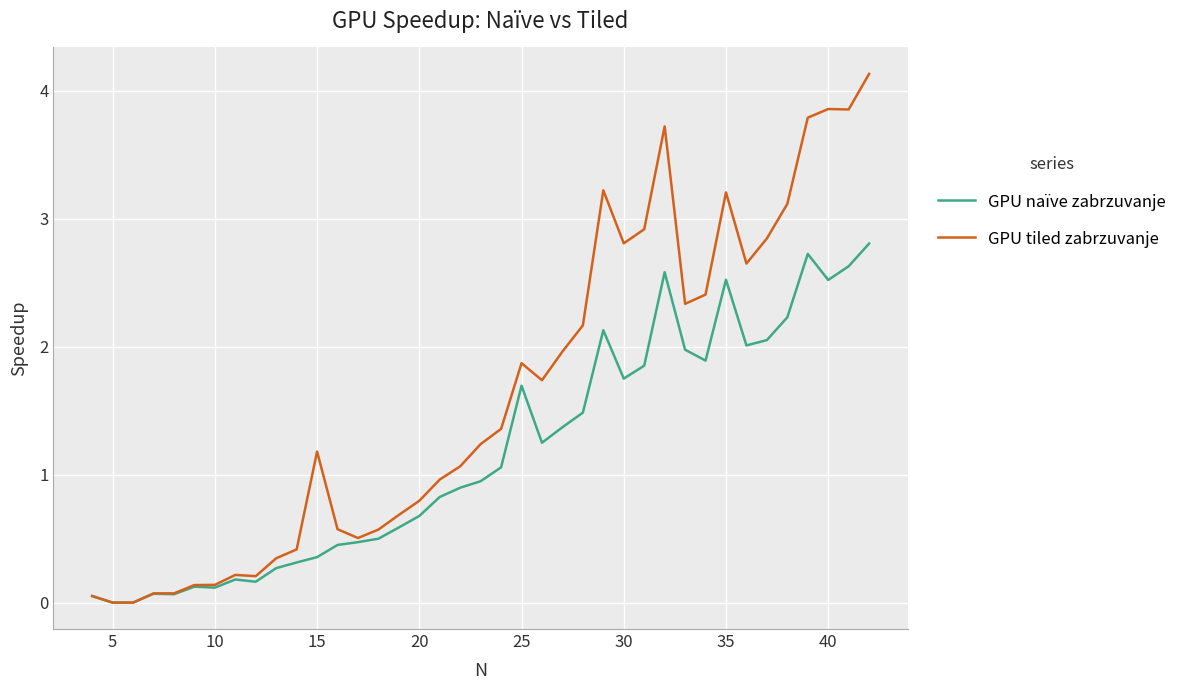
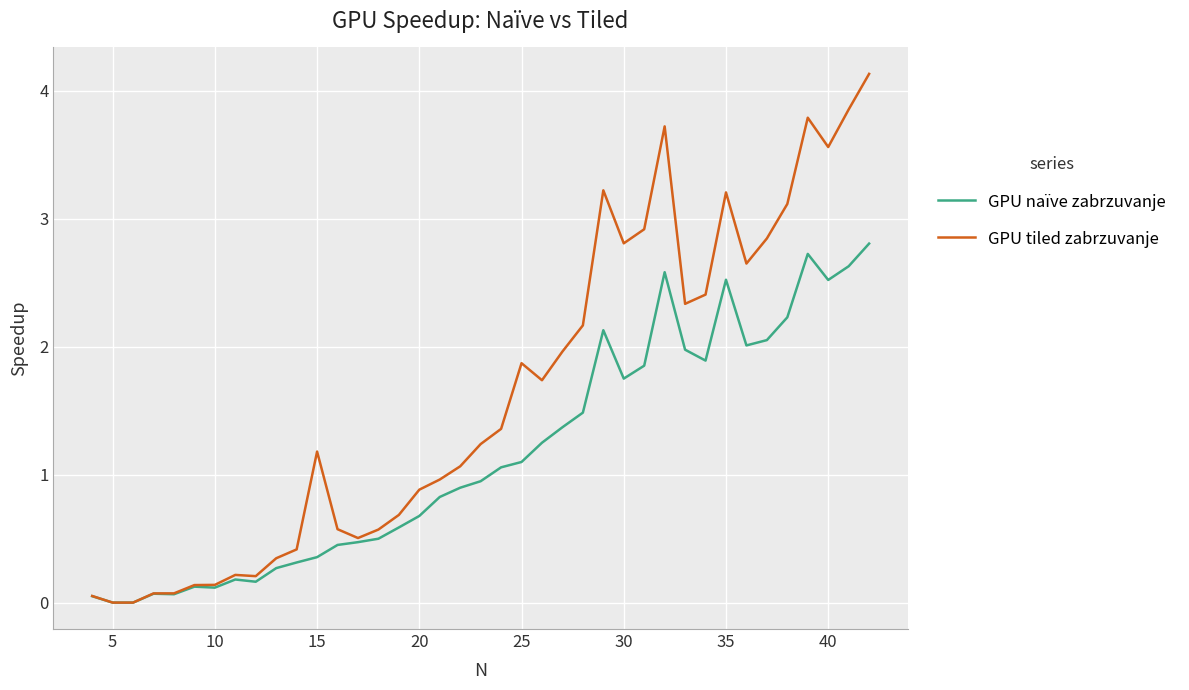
GPU tiled zabrzuvanje, 20: 0.80 -> 0.88
GPU naïve zabrzuvanje, 25: 1.70 -> 1.10
GPU tiled zabrzuvanje, 40: 3.86 -> 3.56
